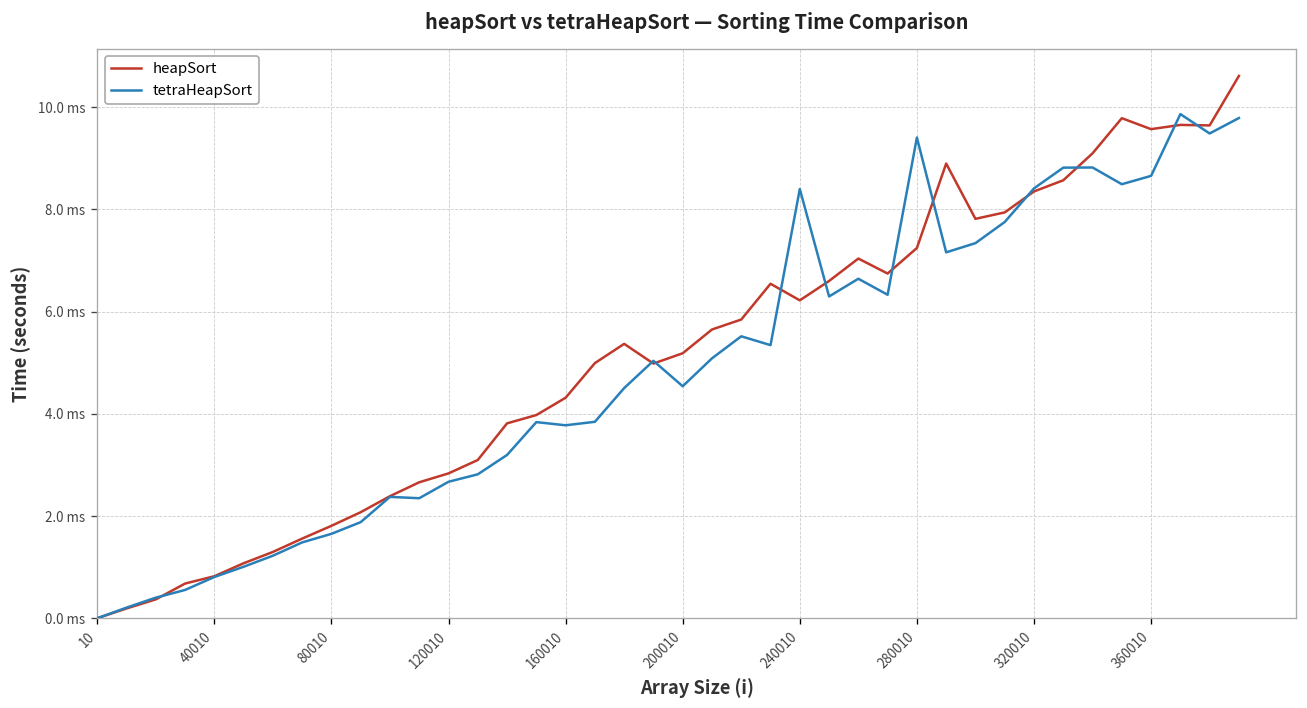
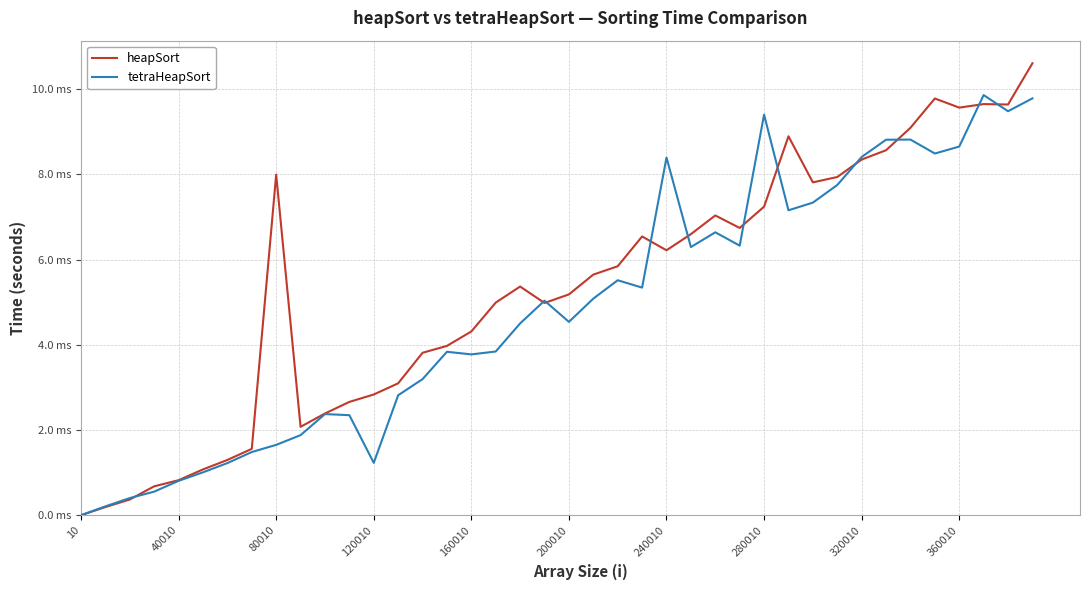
heapSort, 80010: 1.8 ms -> 8.0 ms
tetraHeapSort, 120010: 2.7 ms -> 1.2 ms
